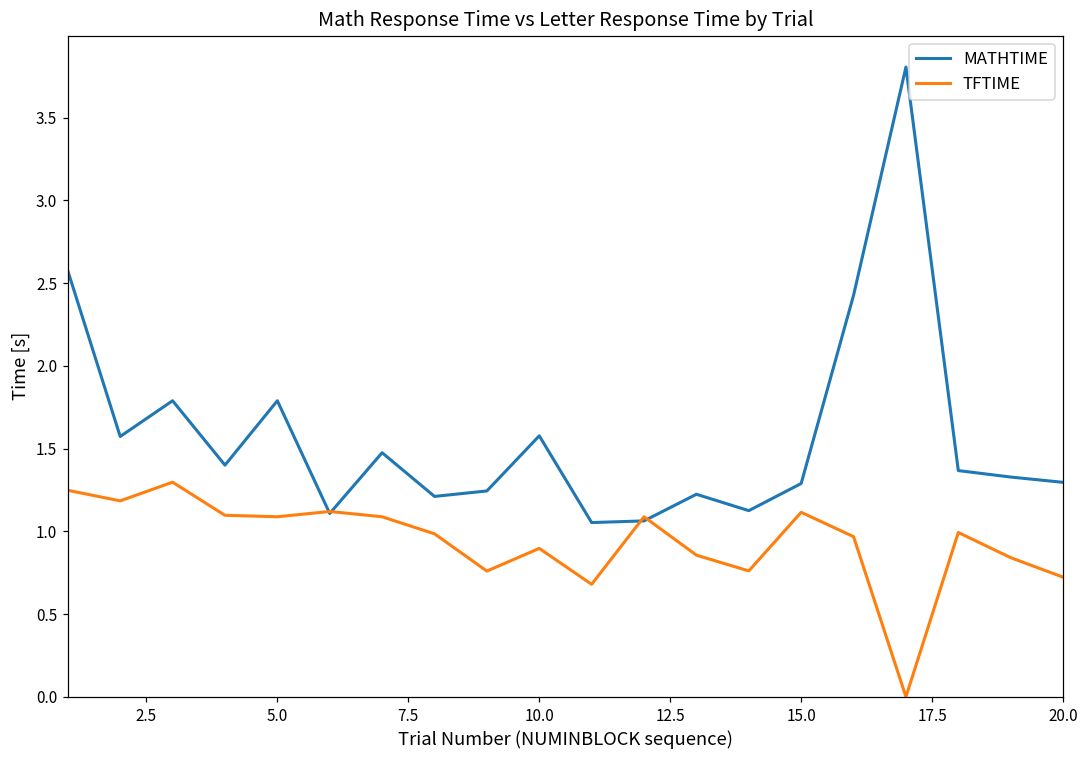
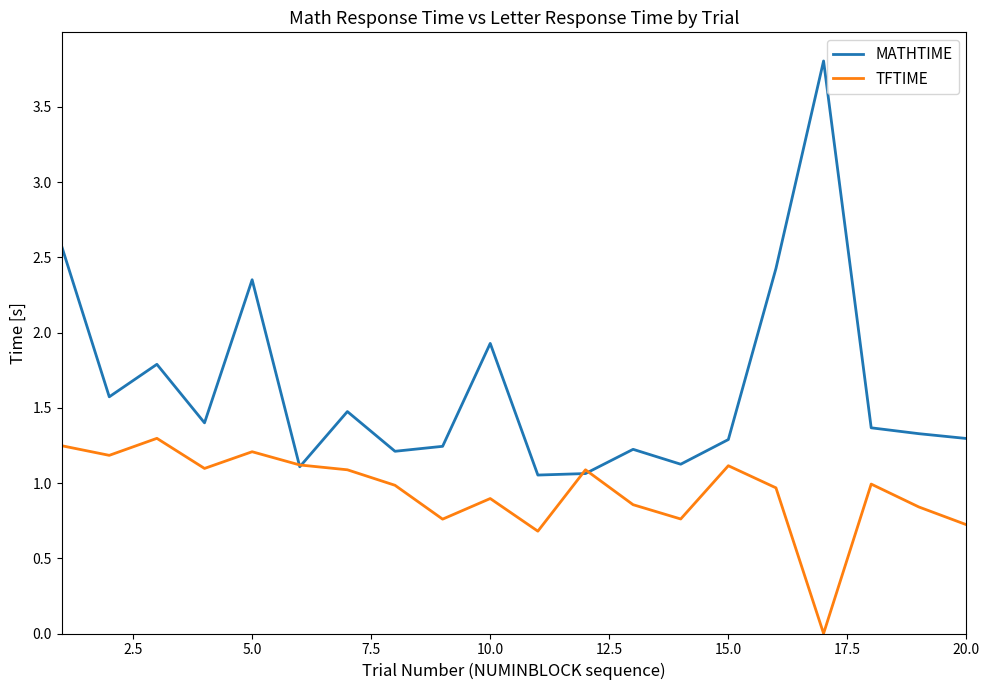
MATHTIME, 5.0: 1.79 -> 2.35
TFTIME, 5.0: 1.09 -> 1.21
MATHTIME, 10.0: 1.58 -> 1.93
